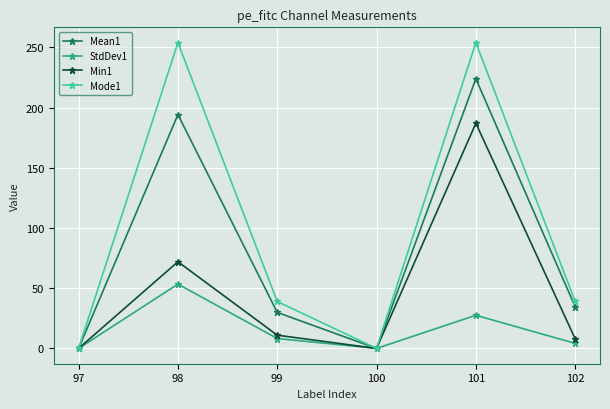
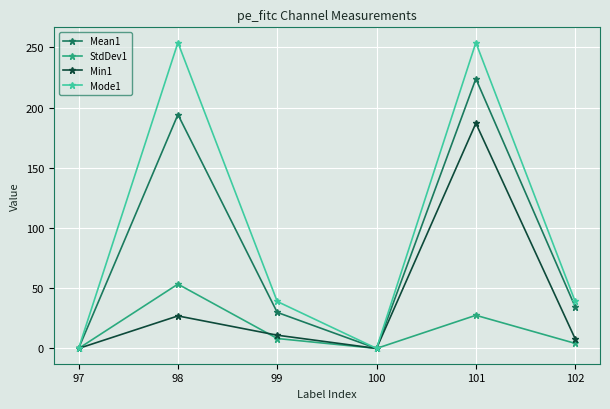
Min1, 98: 72 -> 27
